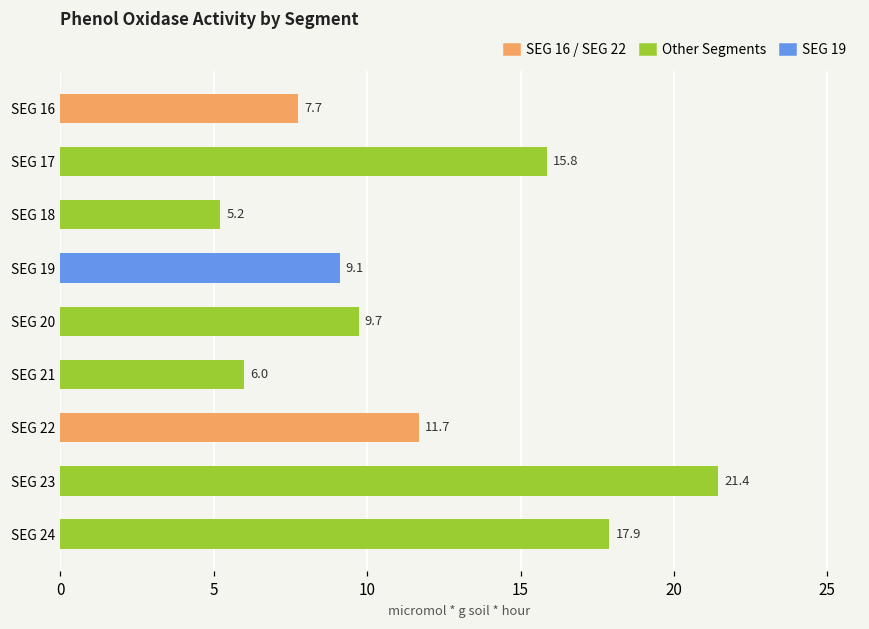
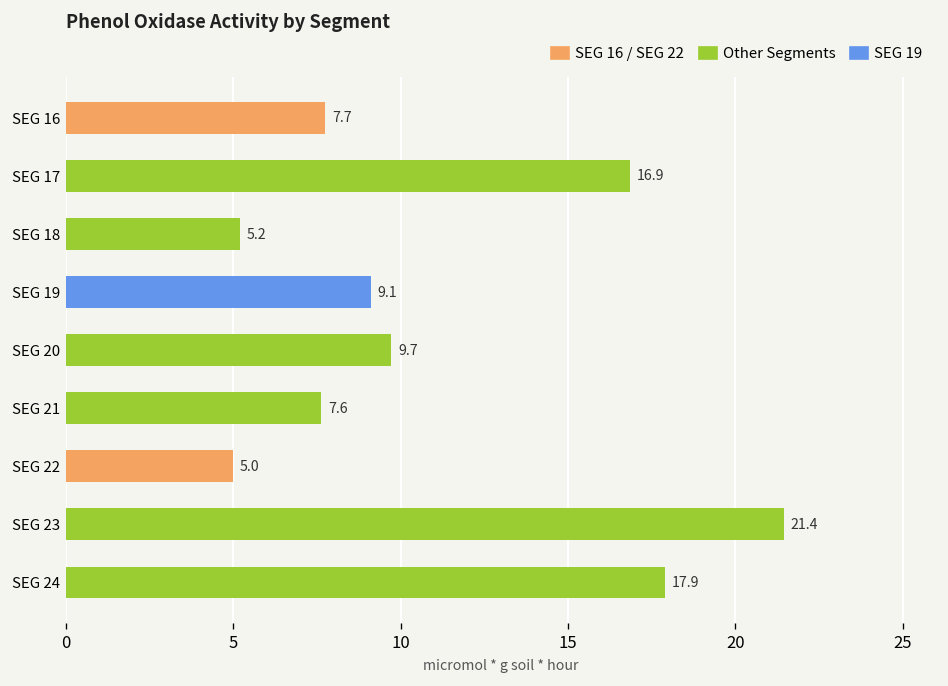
SEG 17: 15.8 -> 16.9
SEG 21: 6.0 -> 7.6
SEG 22: 11.7 -> 5.0
